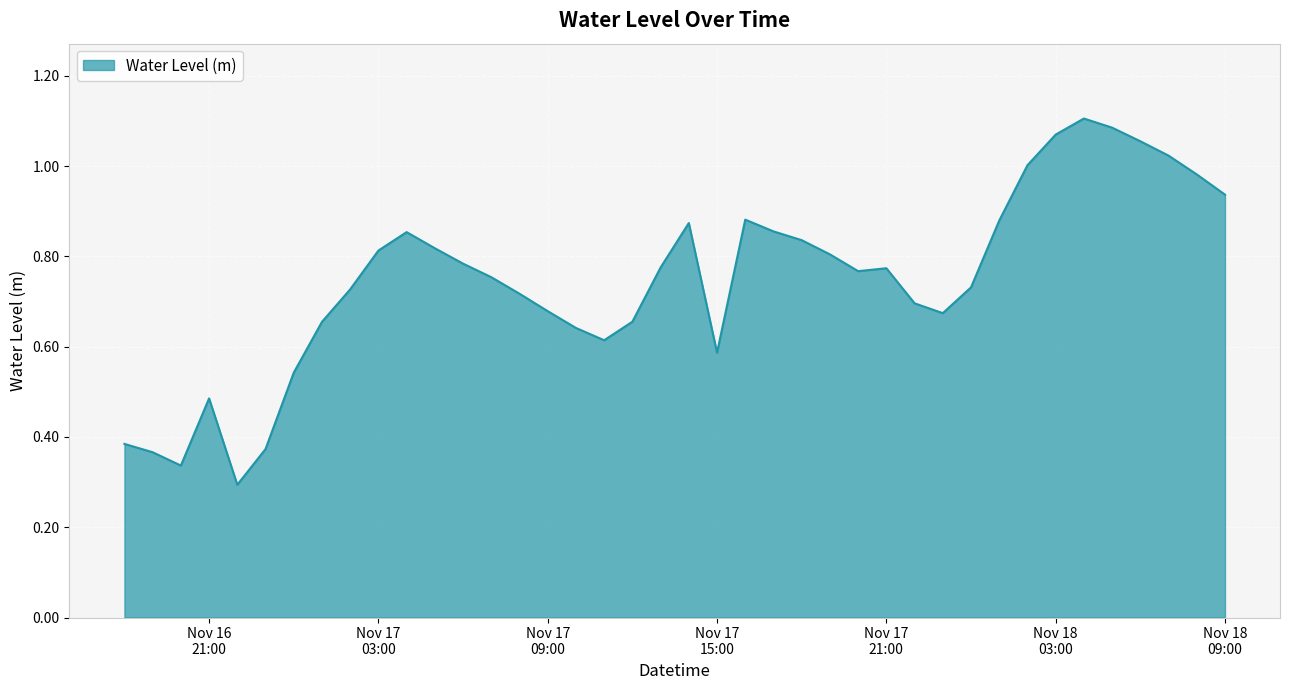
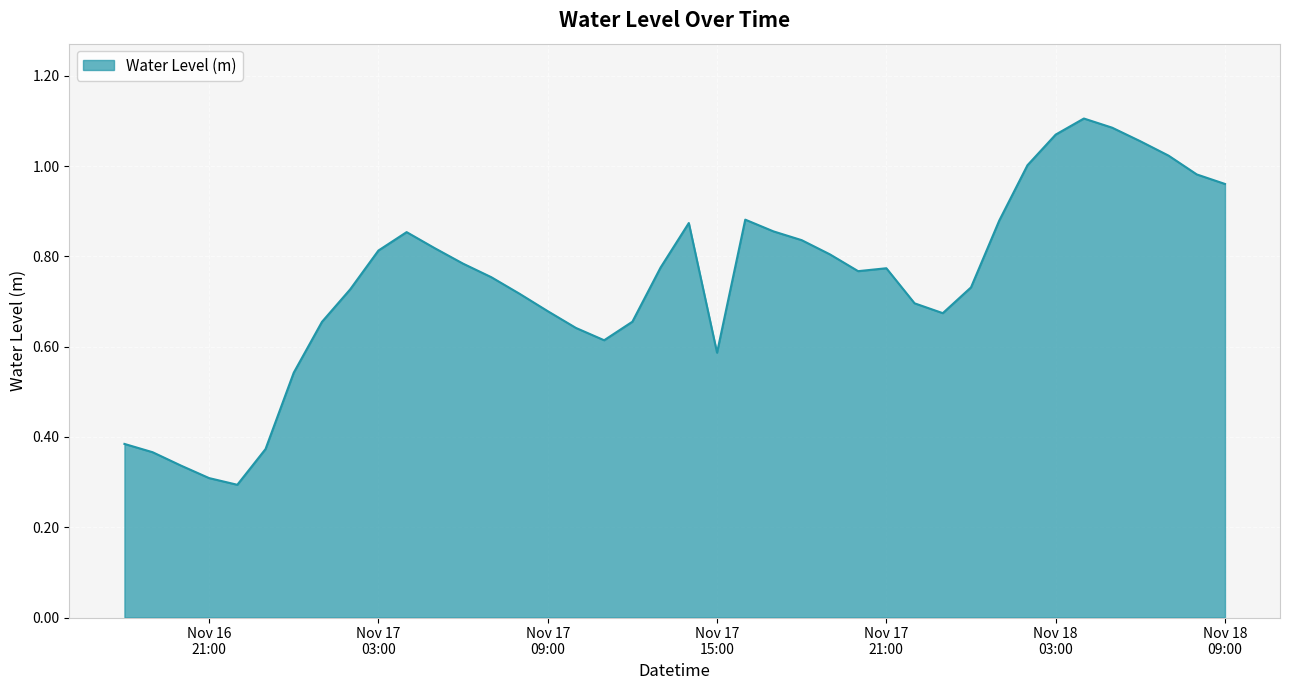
Nov 16 21:00: 0.49 -> 0.31
Nov 18 09:00: 0.94 -> 0.96
